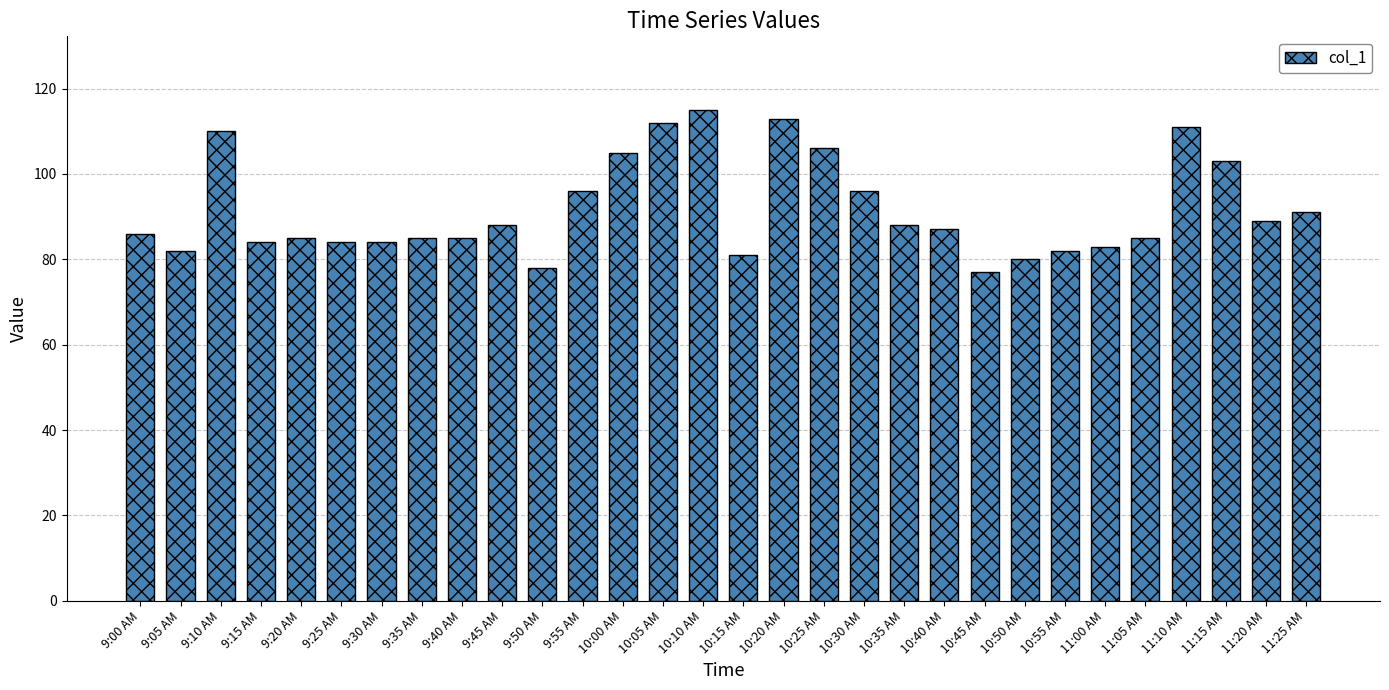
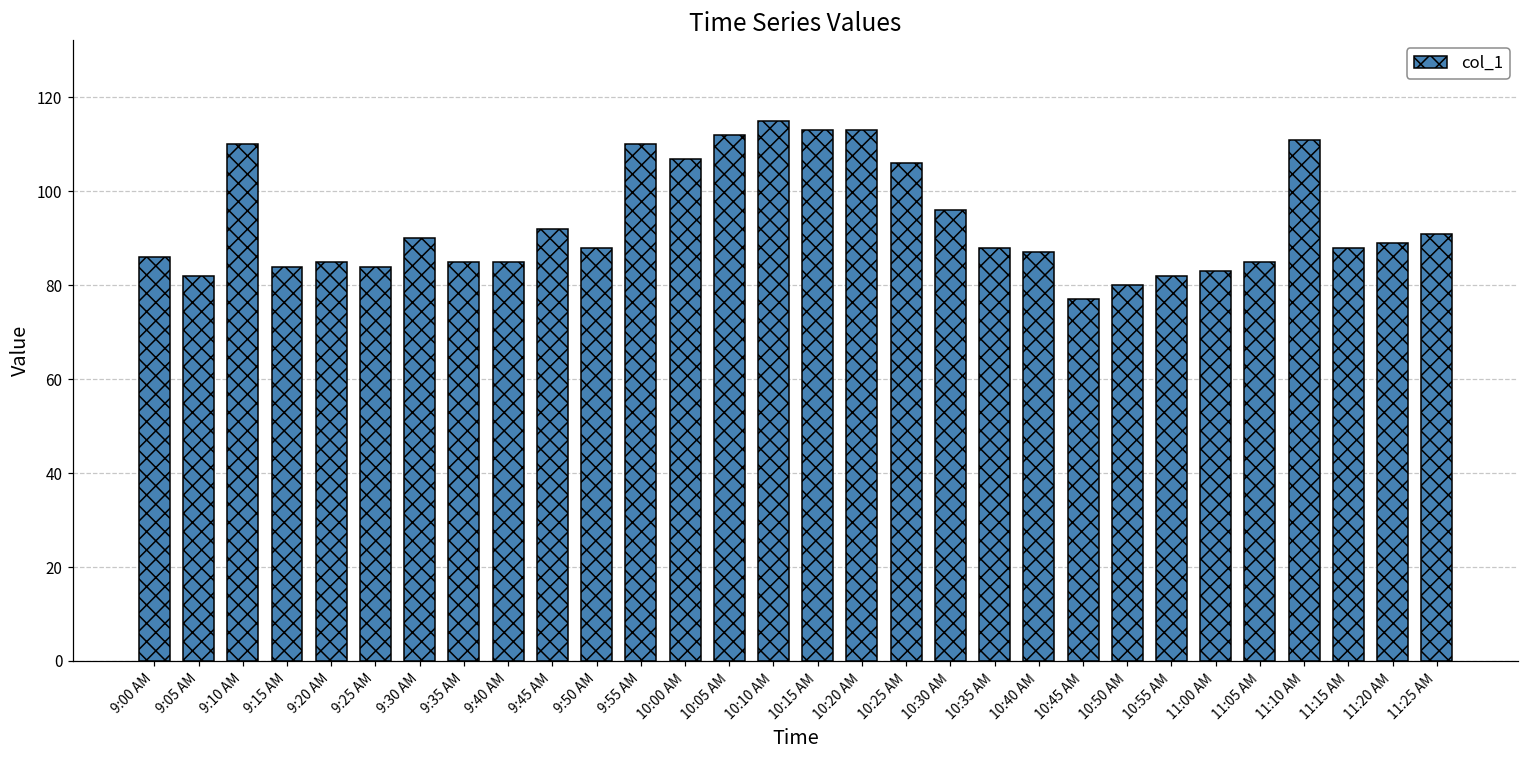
9:30 AM: 84 -> 90
9:45 AM: 88 -> 92
9:50 AM: 78 -> 88
9:55 AM: 96 -> 110
10:00 AM: 105 -> 107
10:15 AM: 81 -> 113
11:15 AM: 103 -> 88
